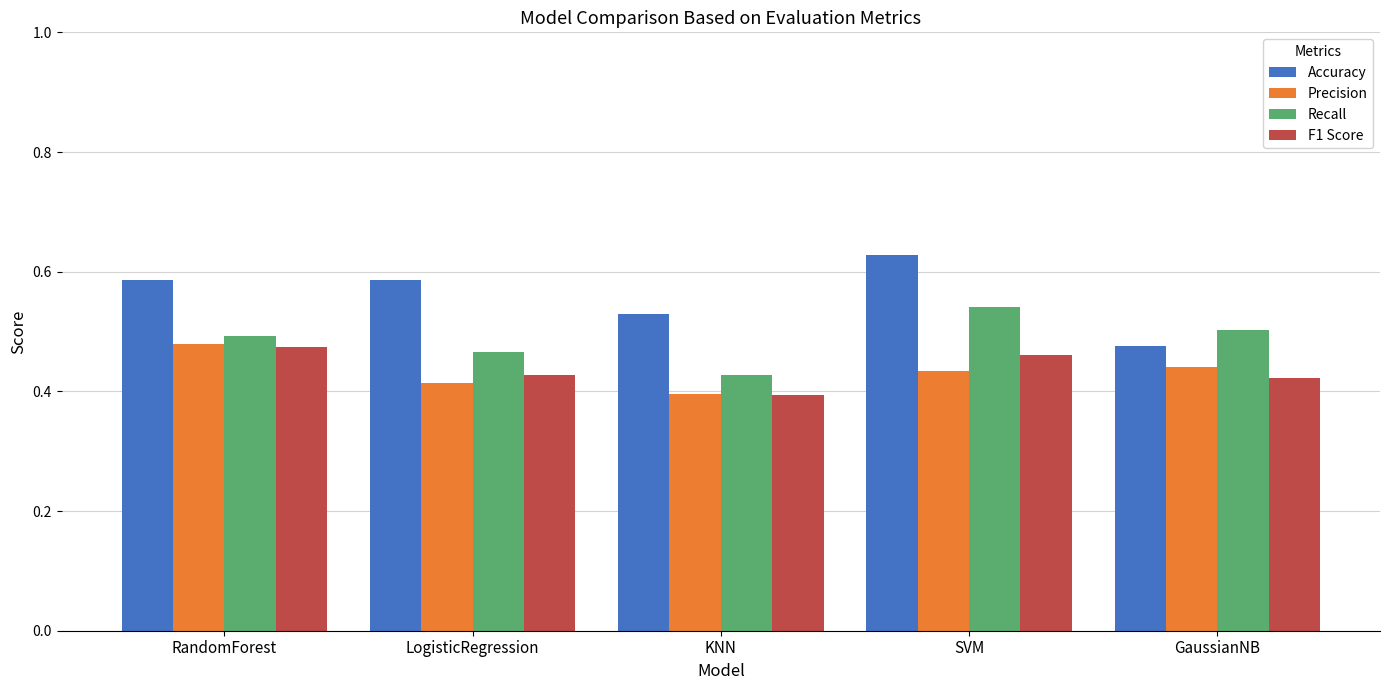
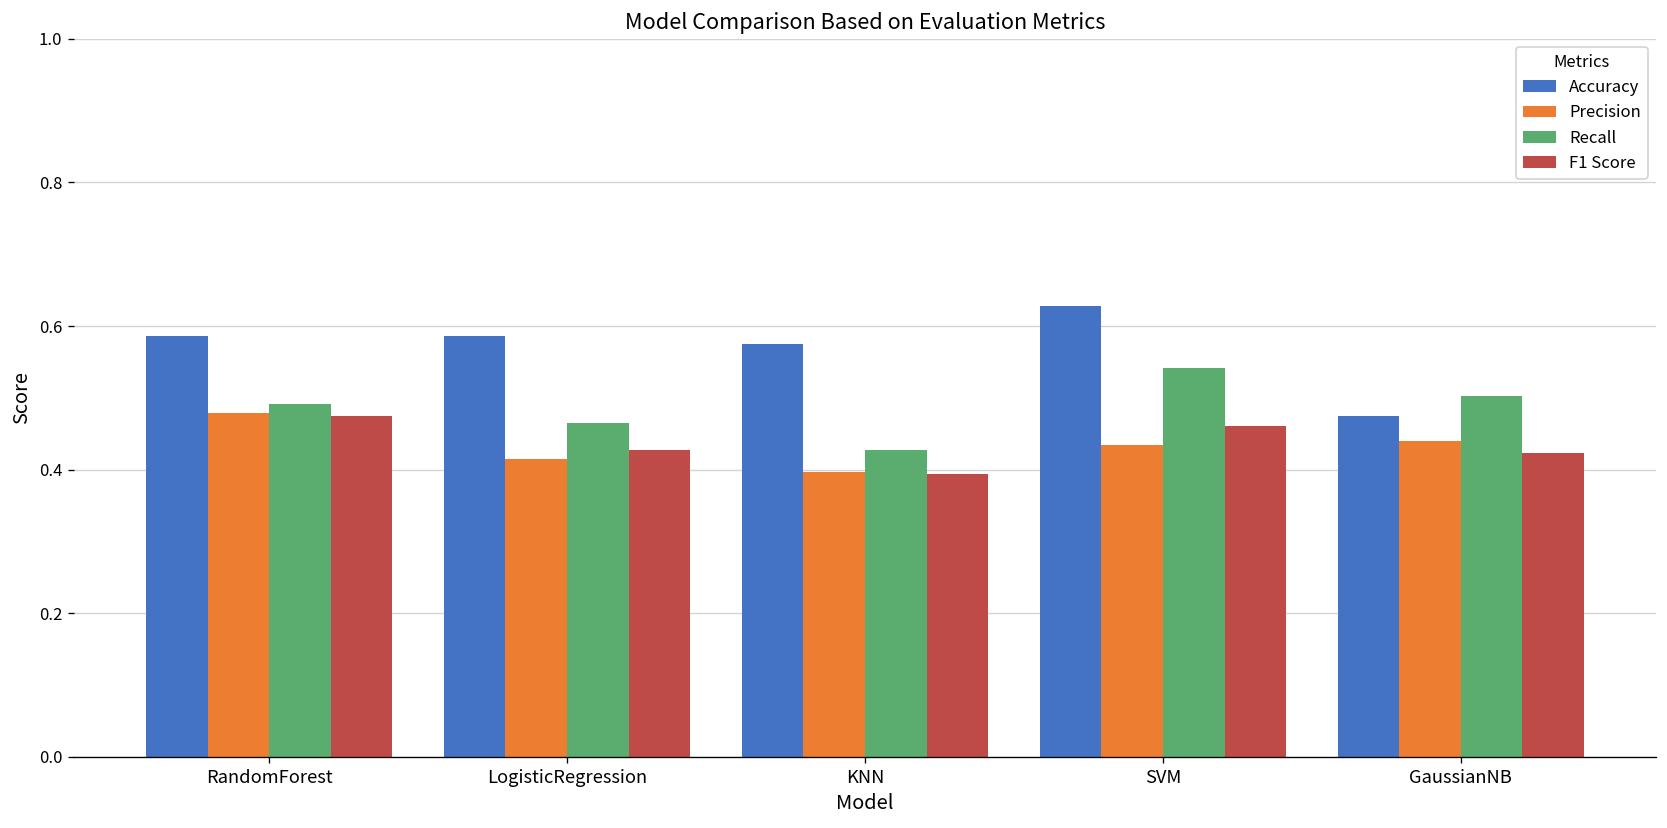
Accuracy, KNN: 0.53 -> 0.57
